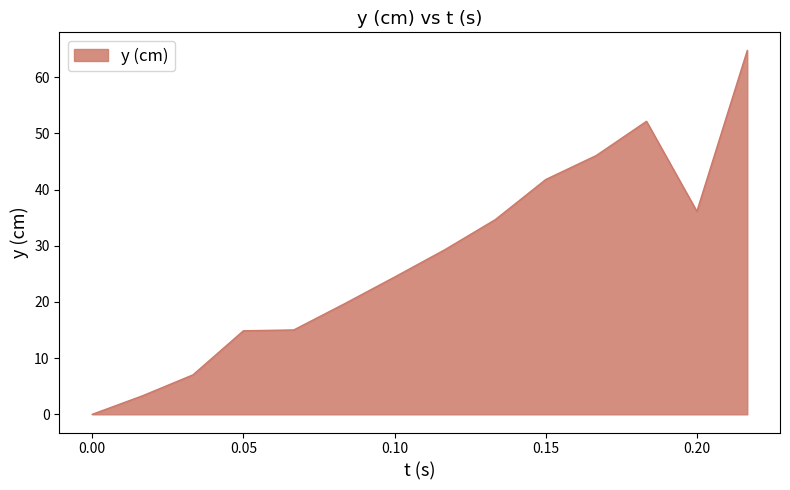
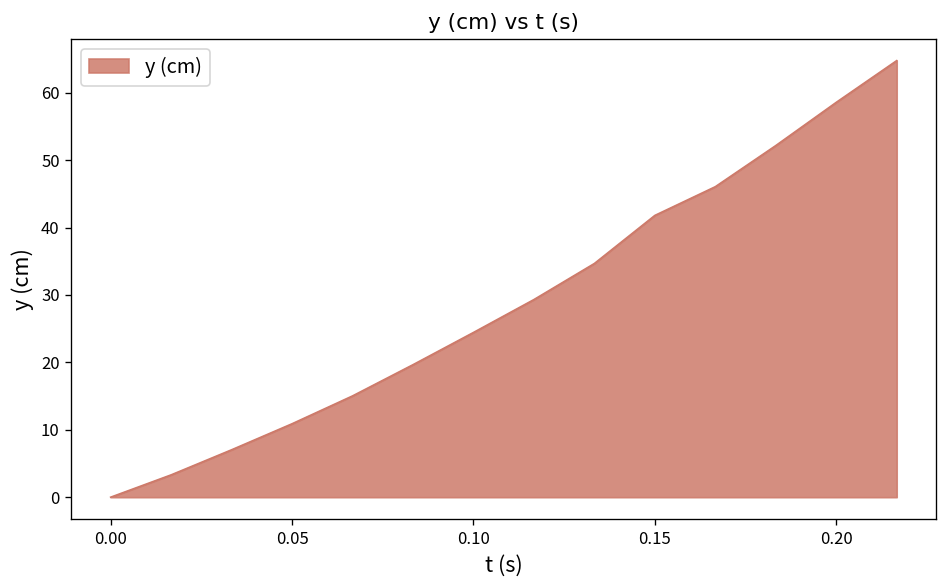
0.05: 15 -> 11
0.20: 36 -> 59
